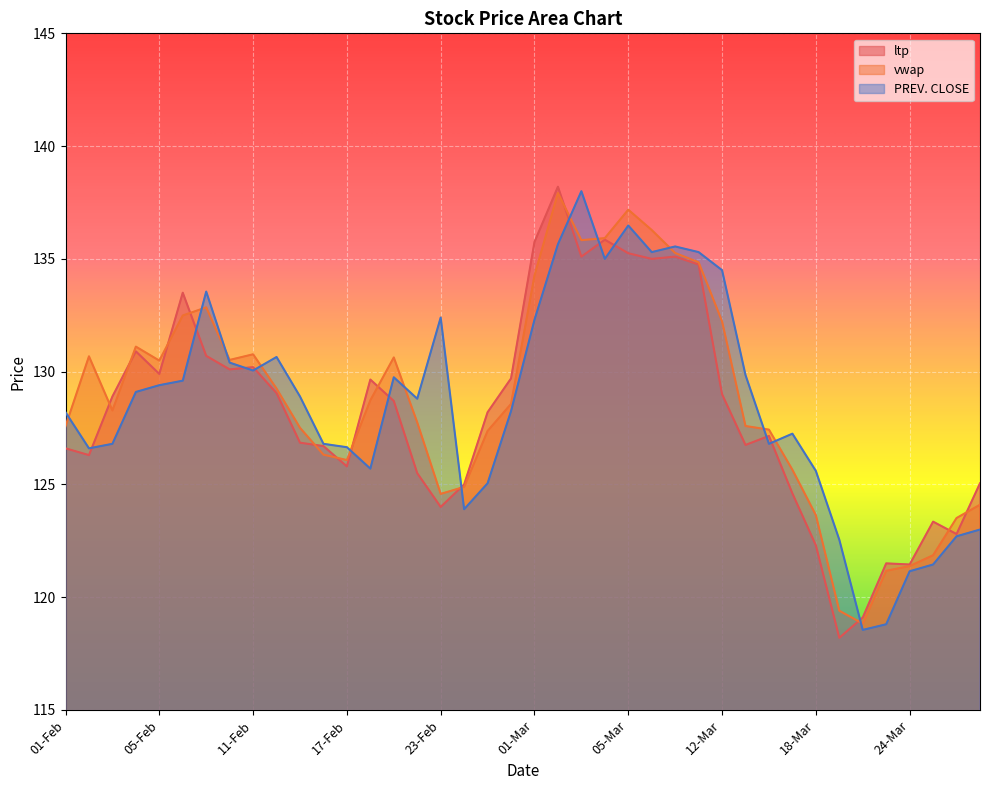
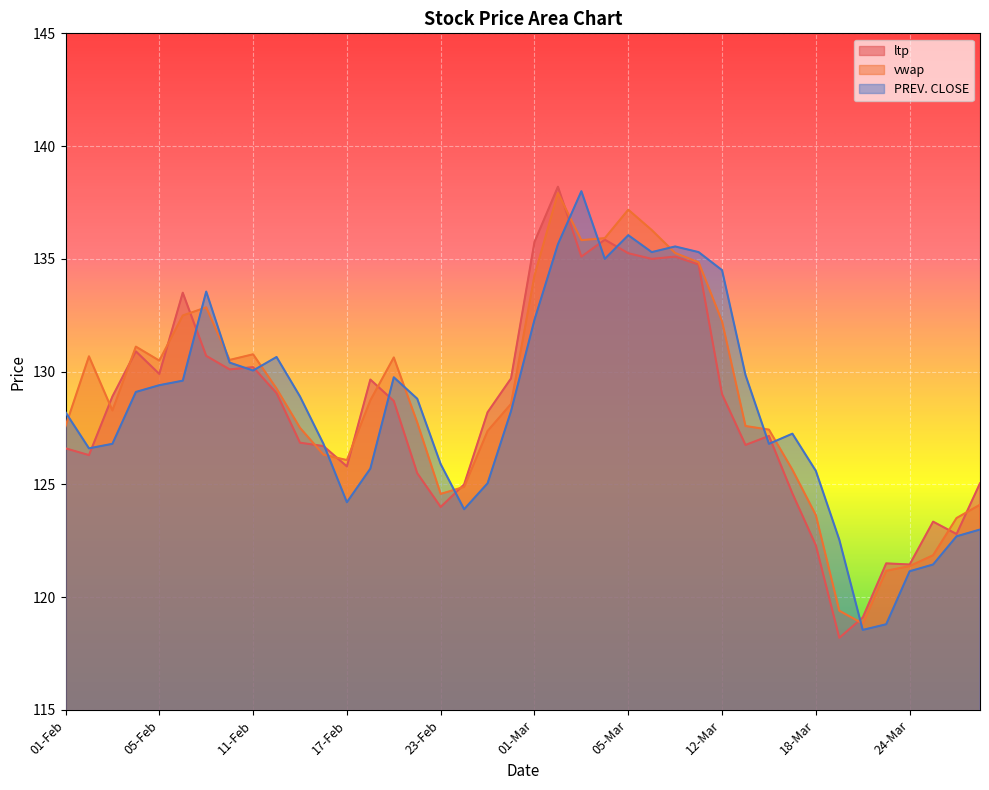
PREV. CLOSE, 17-Feb: 126.7 -> 124.2
PREV. CLOSE, 23-Feb: 132.4 -> 125.9
PREV. CLOSE, 05-Mar: 136.5 -> 136.1
